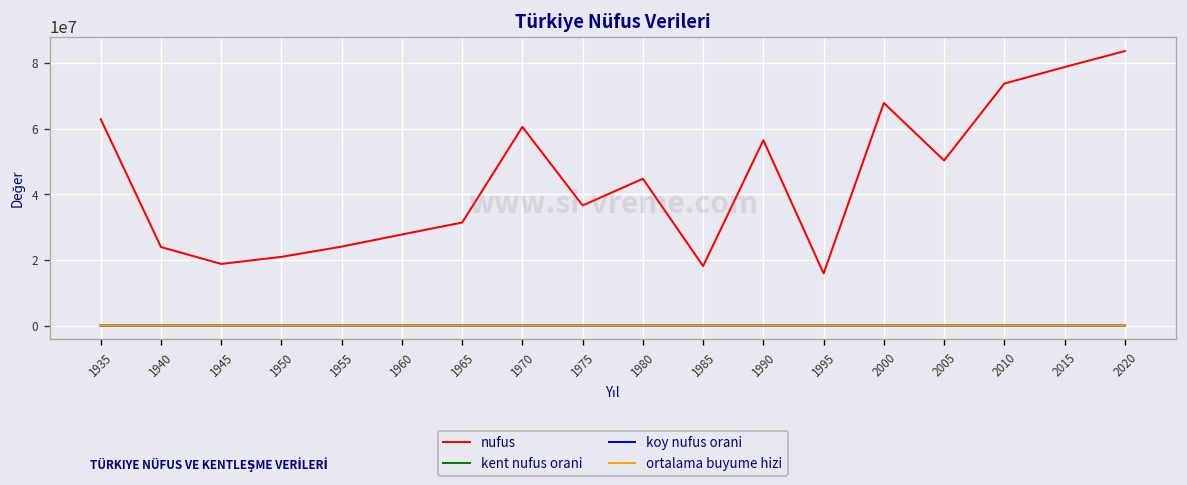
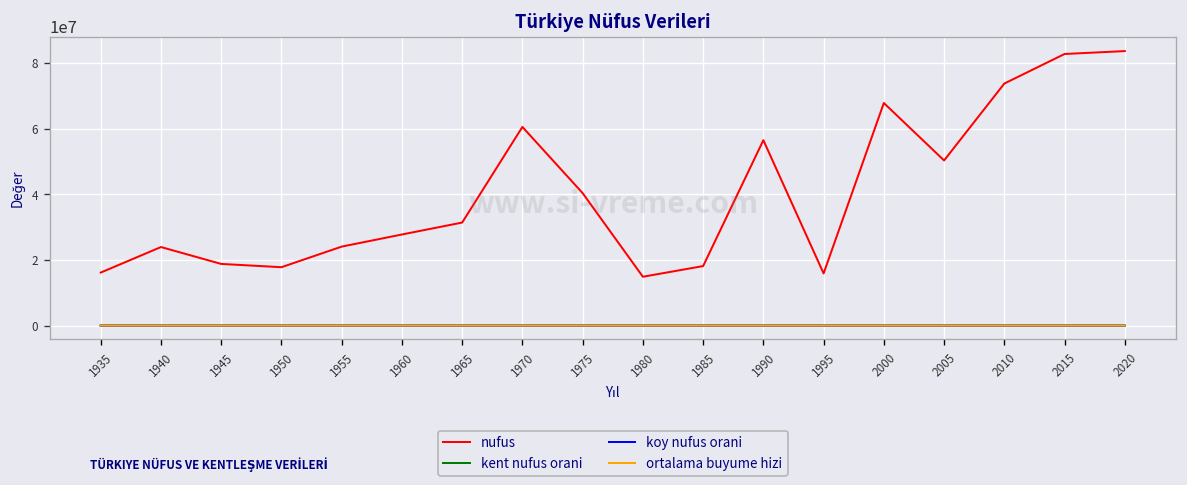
nufus, 1935: 63000000 -> 16000000
nufus, 1950: 21000000 -> 18000000
nufus, 1975: 37000000 -> 40000000
nufus, 1980: 45000000 -> 15000000
nufus, 2015: 79000000 -> 83000000
